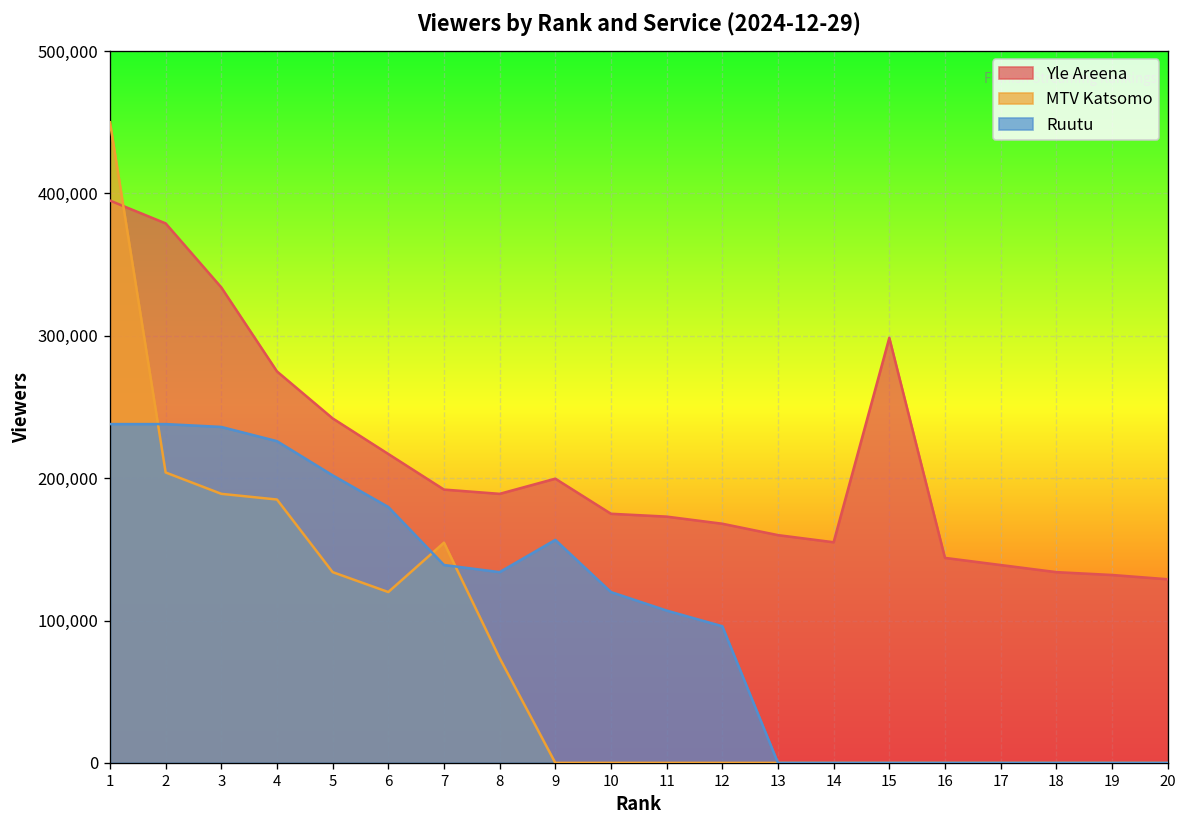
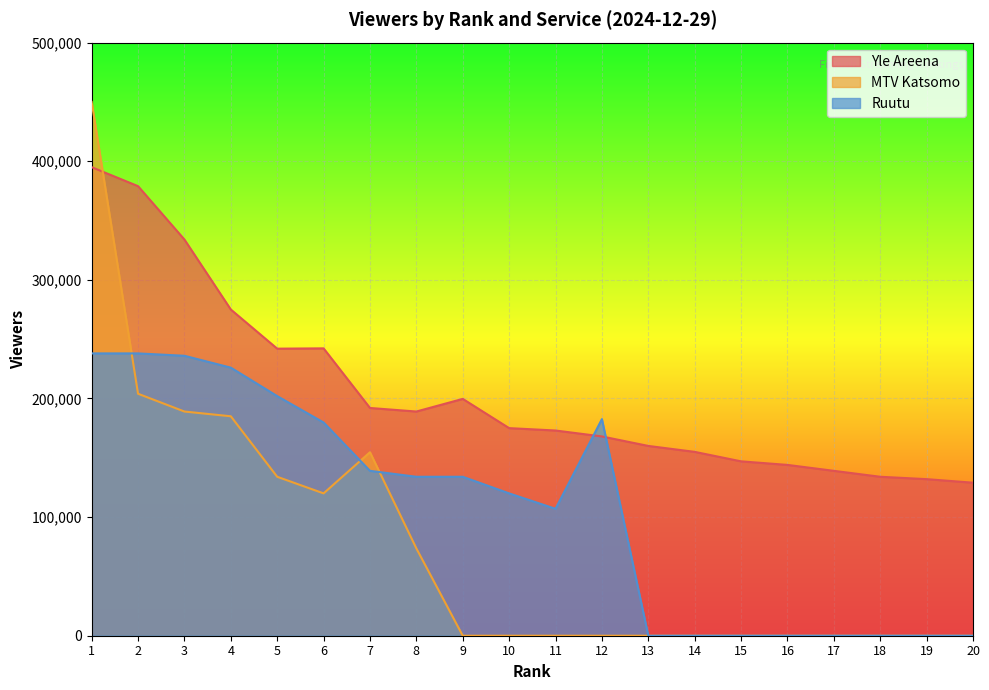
Yle Areena, 6: 217,000 -> 242,000
Ruutu, 9: 157,000 -> 134,000
Ruutu, 12: 96,000 -> 183,000
Yle Areena, 15: 299,000 -> 147,000
